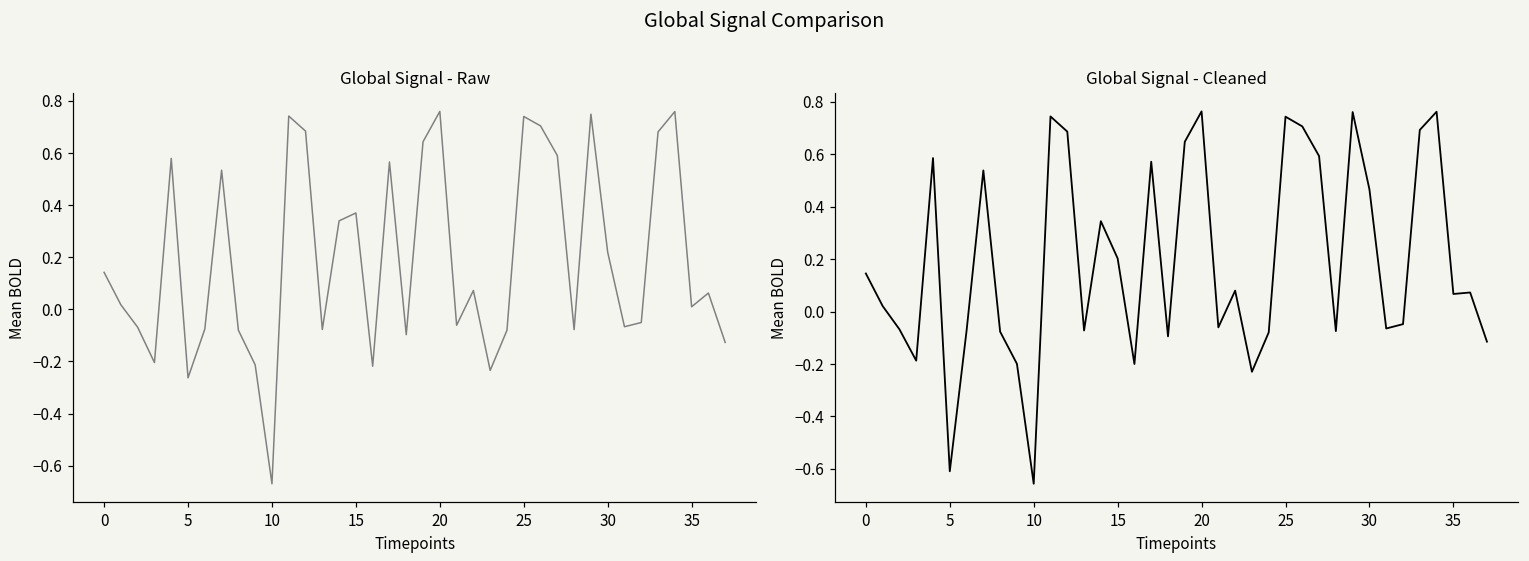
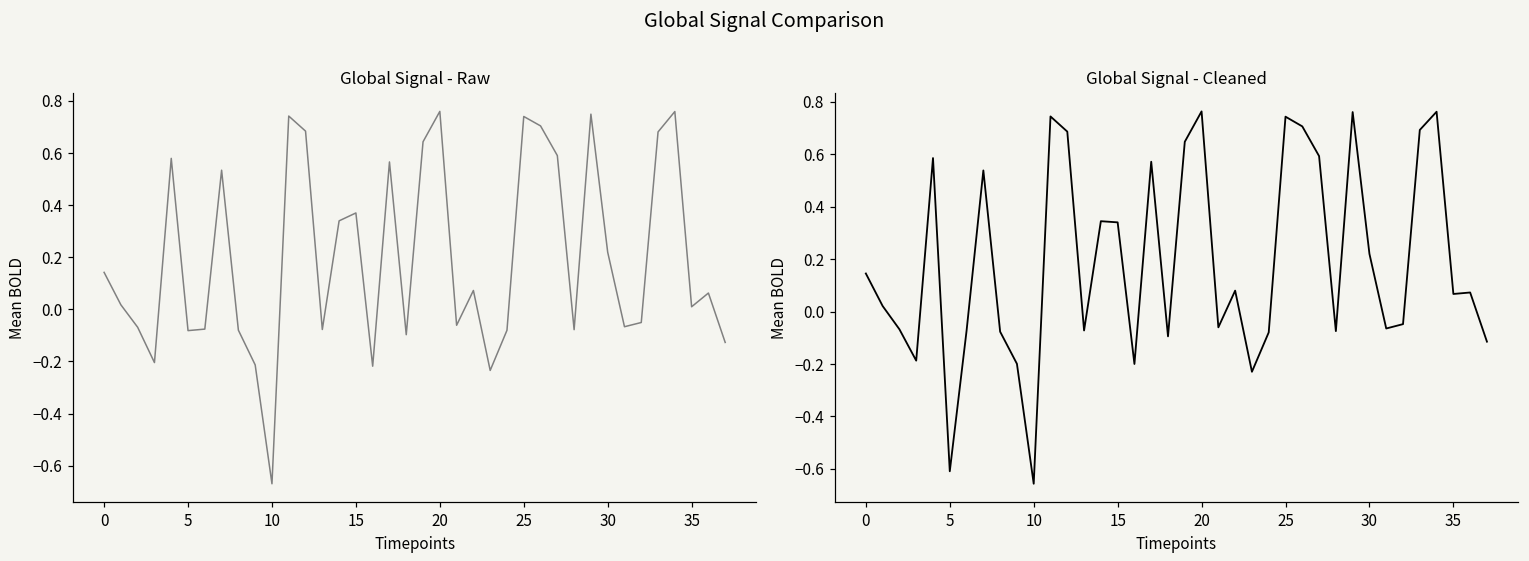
Global Signal - Raw, 5: -0.26 -> -0.08
Global Signal - Cleaned, 15: 0.20 -> 0.34
Global Signal - Cleaned, 30: 0.47 -> 0.22
